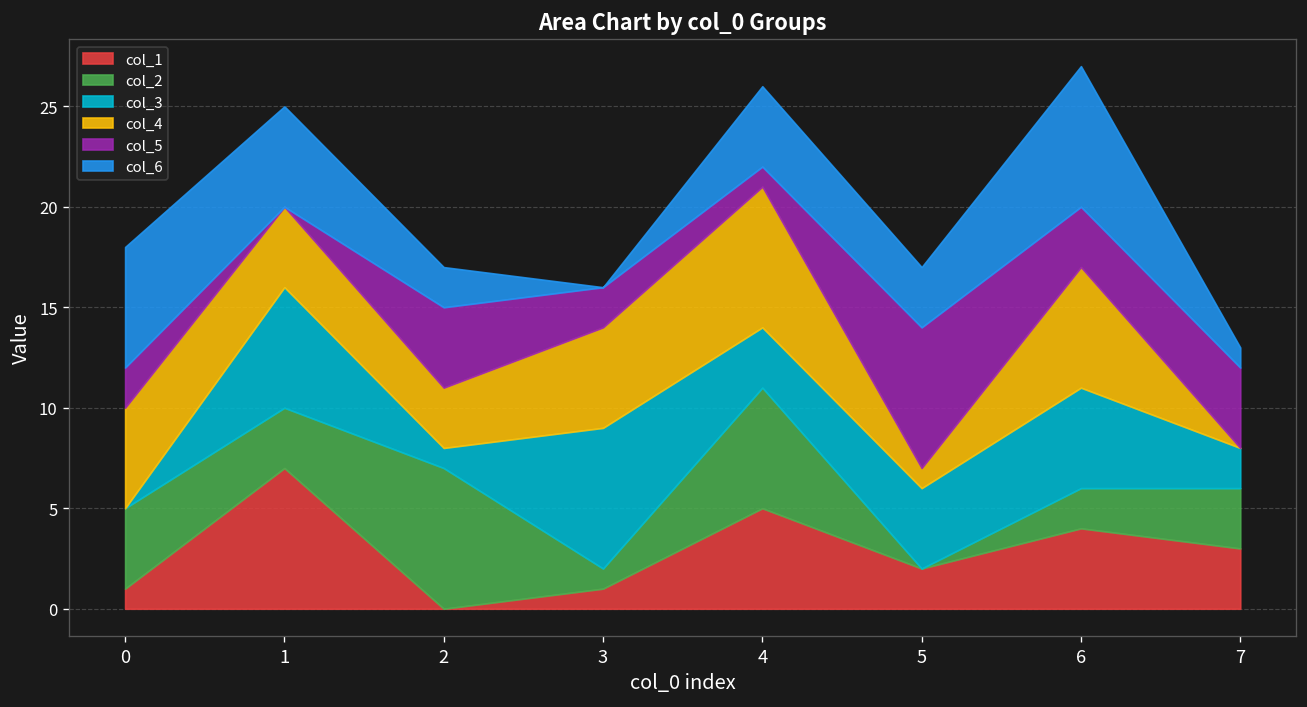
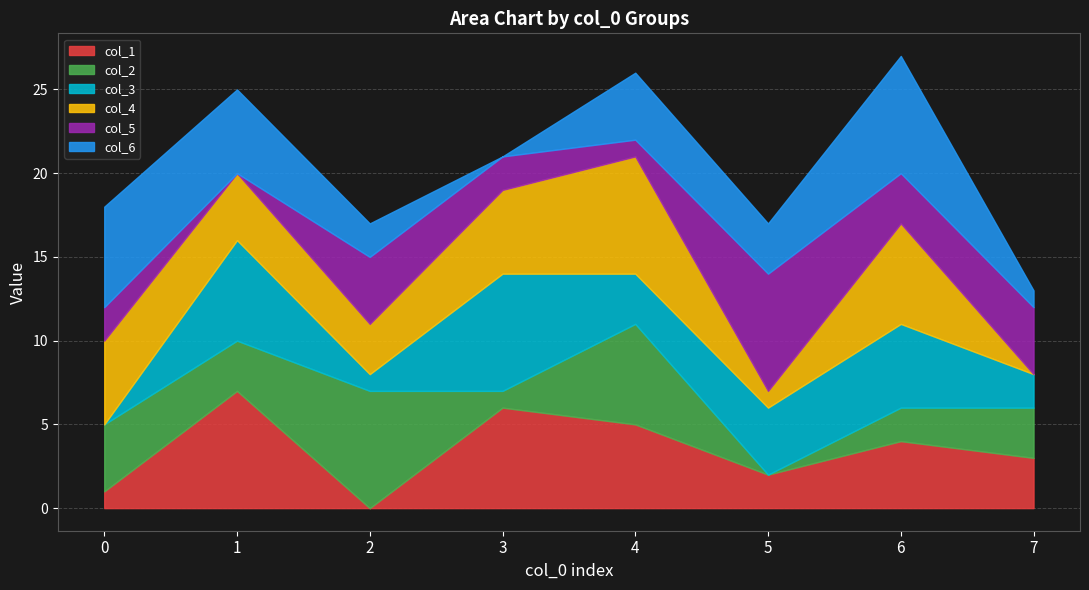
col_1, 3: 1 -> 6
